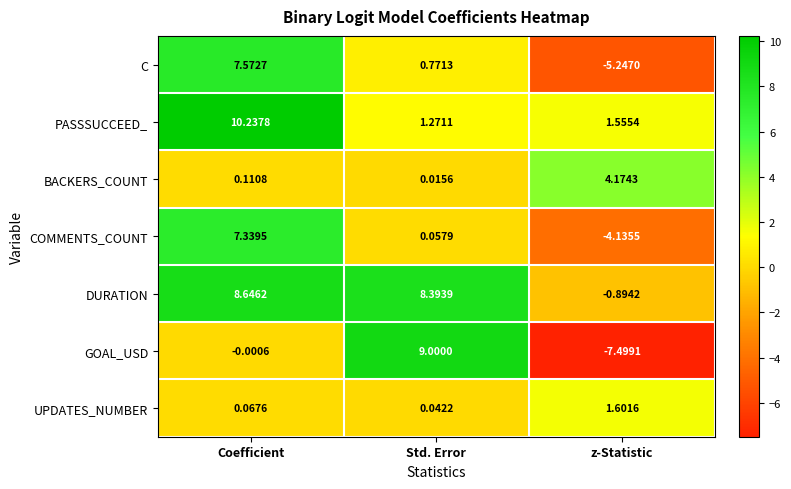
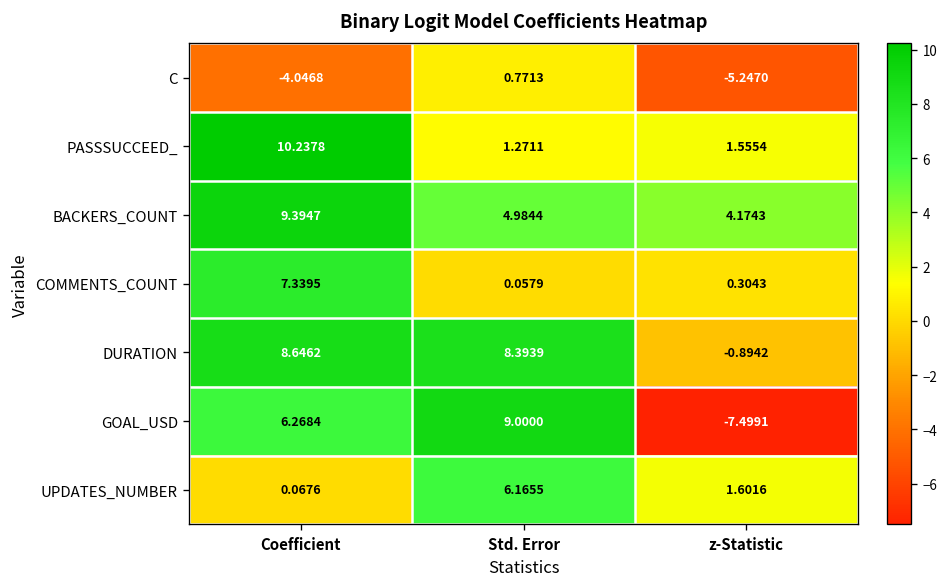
C, Coefficient: 7.5727 -> -4.0468
BACKERS_COUNT, Coefficient: 0.1108 -> 9.3947
BACKERS_COUNT, Std. Error: 0.0156 -> 4.9844
COMMENTS_COUNT, z-Statistic: -4.1355 -> 0.3043
GOAL_USD, Coefficient: -0.0006 -> 6.2684
UPDATES_NUMBER, Std. Error: 0.0422 -> 6.1655
